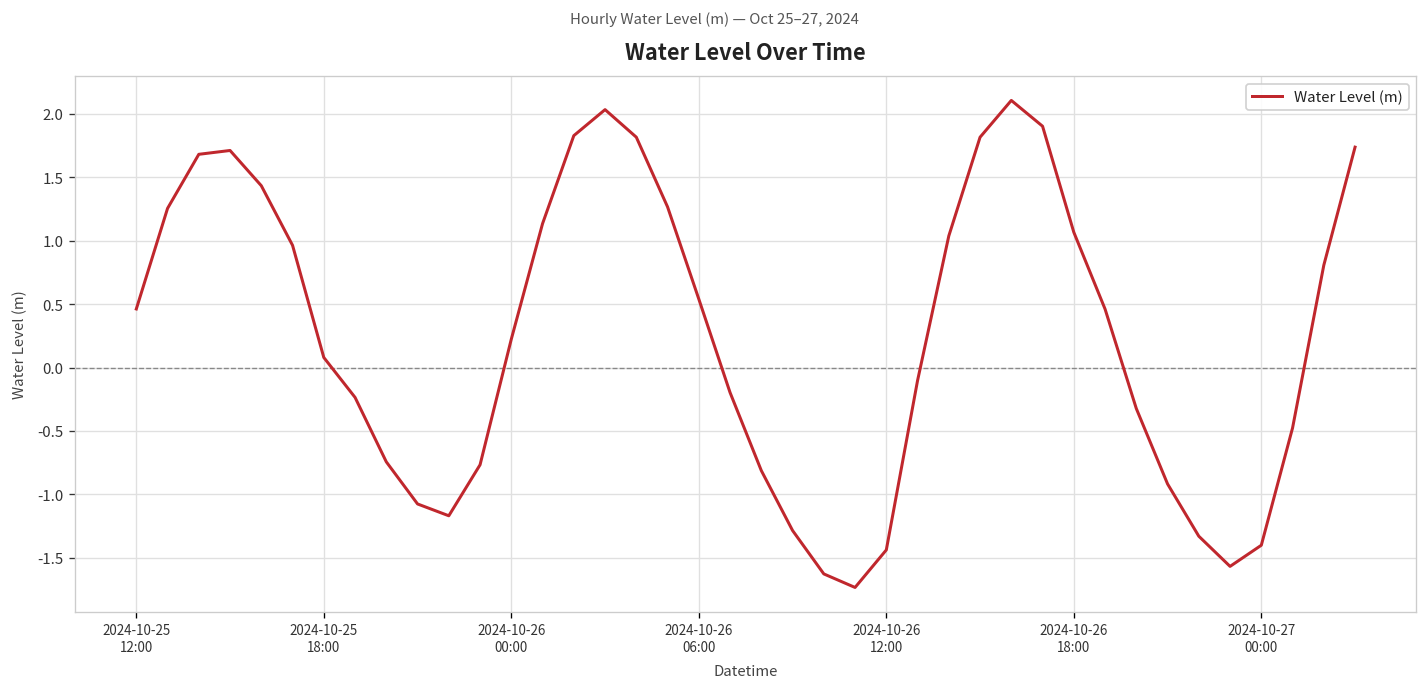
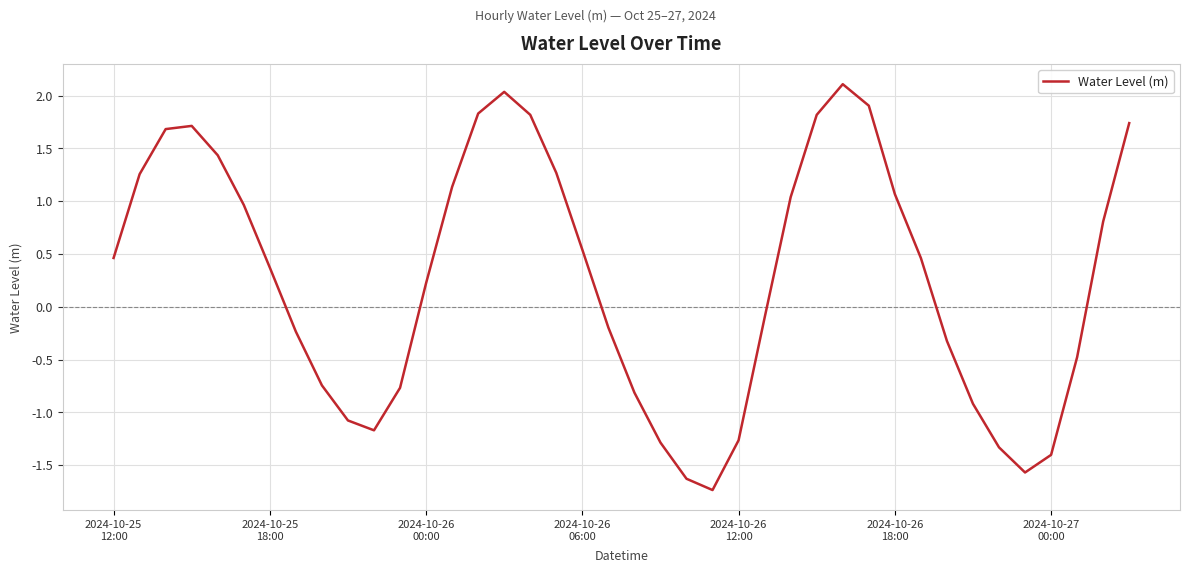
2024-10-25 18:00: 0.08 -> 0.37
2024-10-26 12:00: -1.44 -> -1.26
